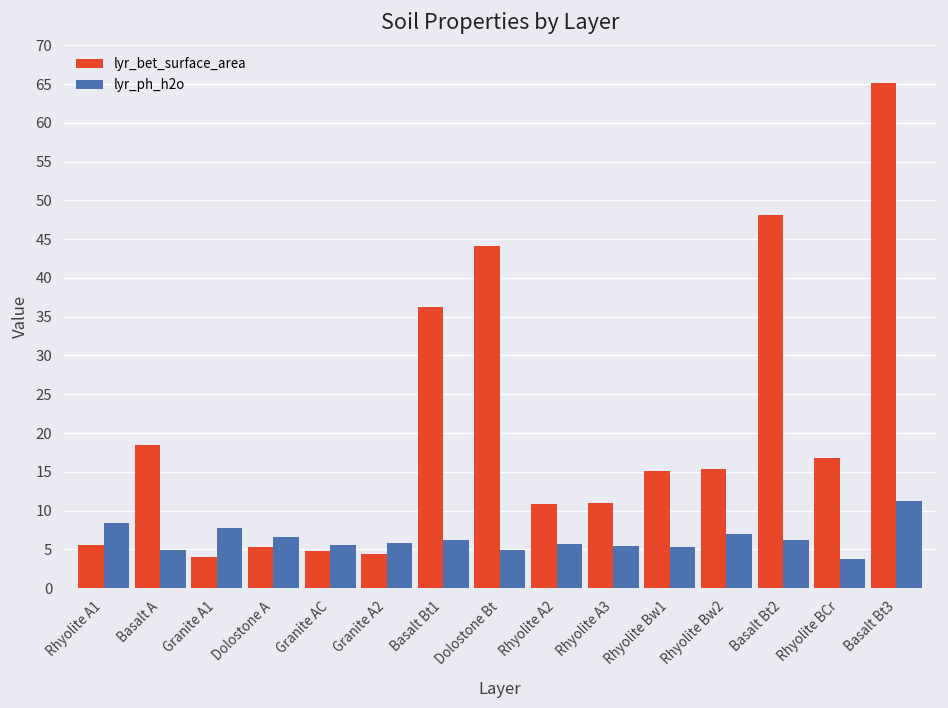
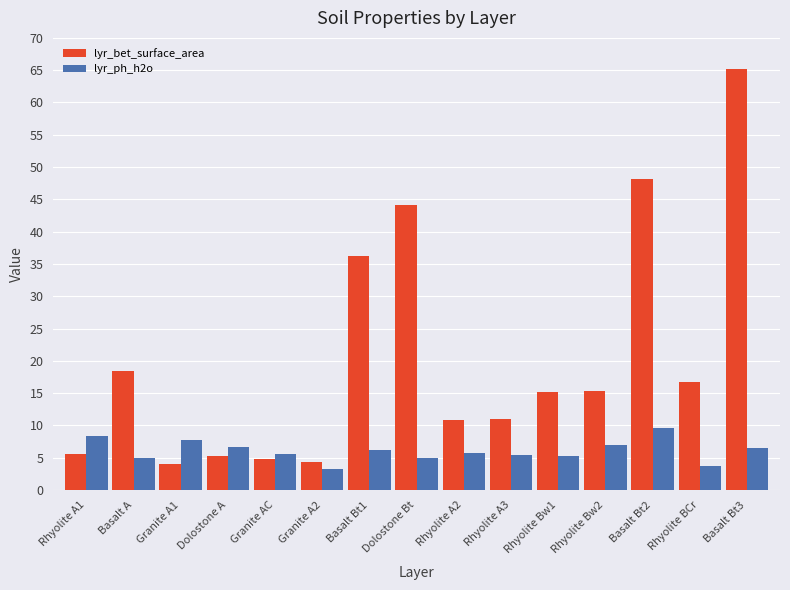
lyr_ph_h2o, Granite A2: 6 -> 3
lyr_ph_h2o, Basalt Bt2: 6 -> 10
lyr_ph_h2o, Basalt Bt3: 11 -> 7
